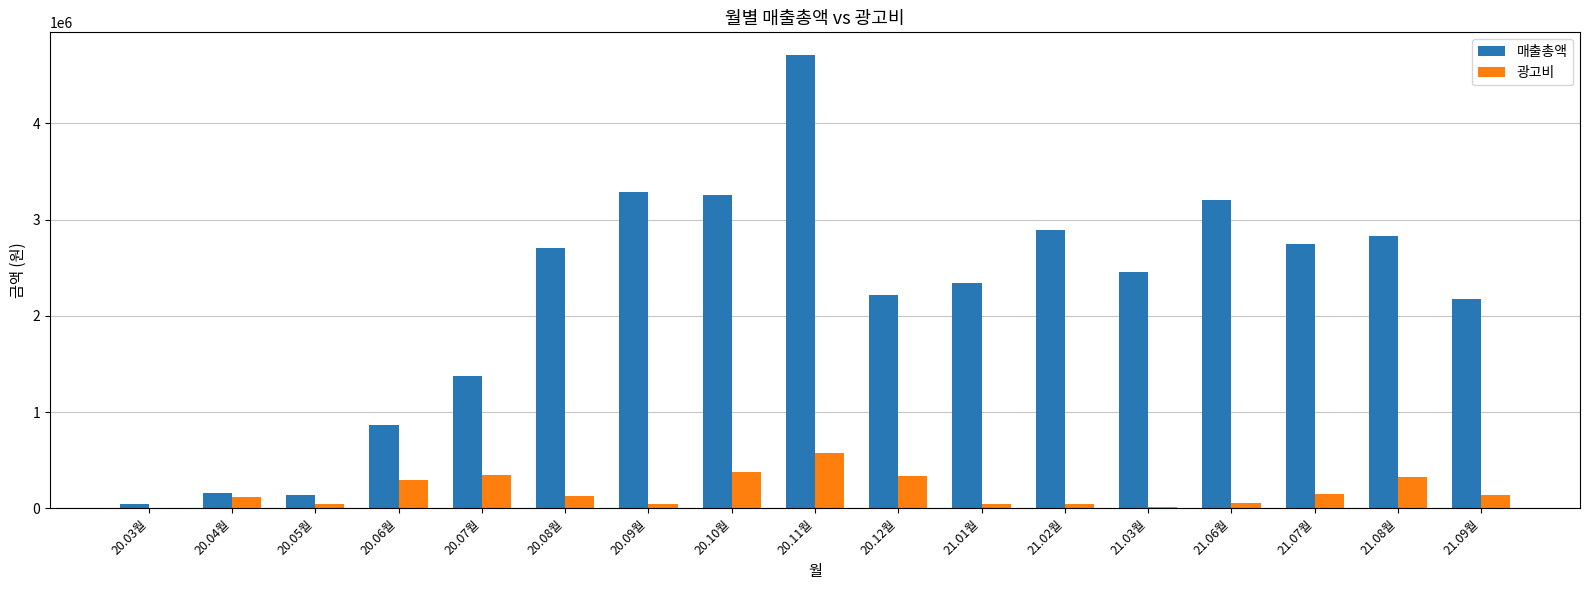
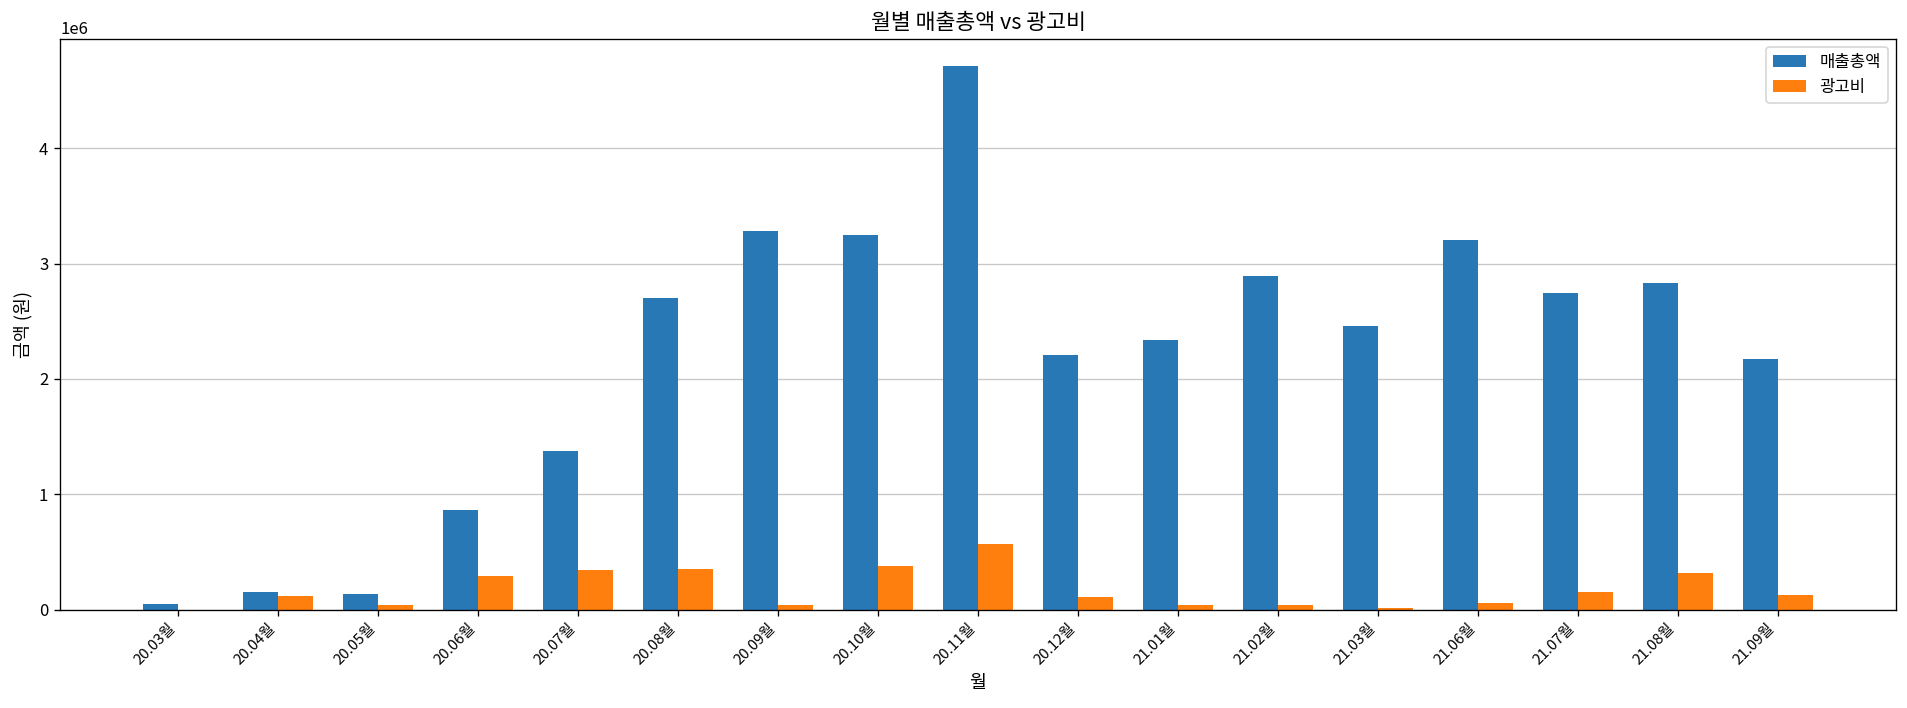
광고비, 20.08월: 100000 -> 400000
광고비, 20.12월: 300000 -> 100000
